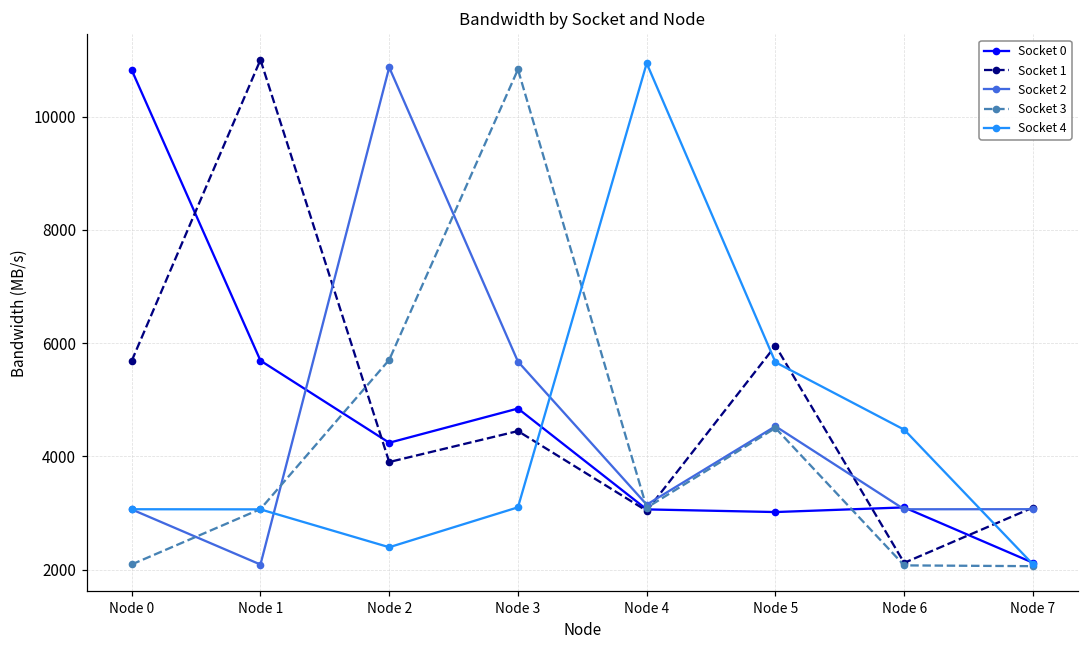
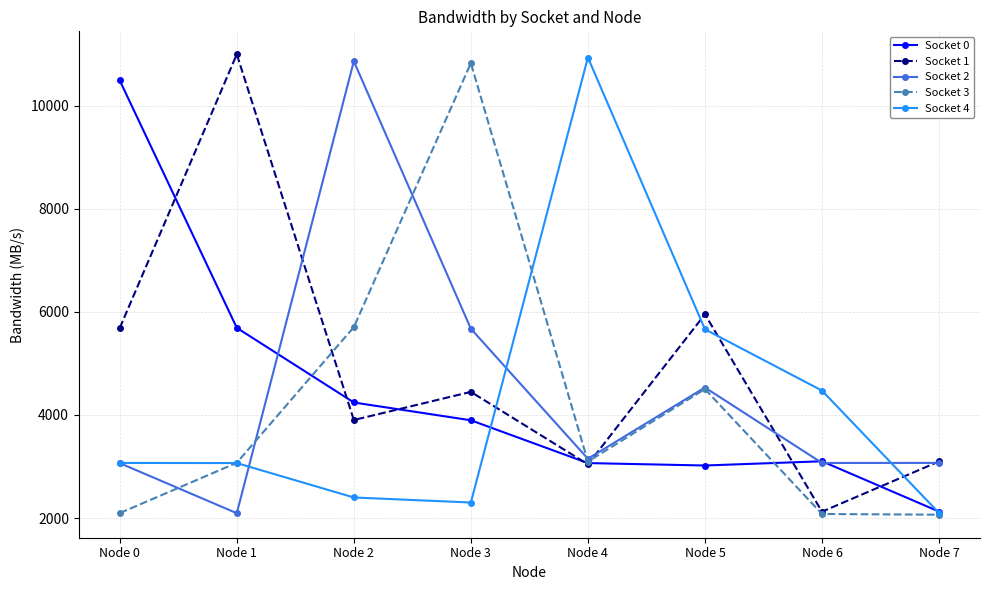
Socket 0, Node 0: 10800 -> 10500
Socket 0, Node 3: 4800 -> 3900
Socket 4, Node 3: 3100 -> 2300
